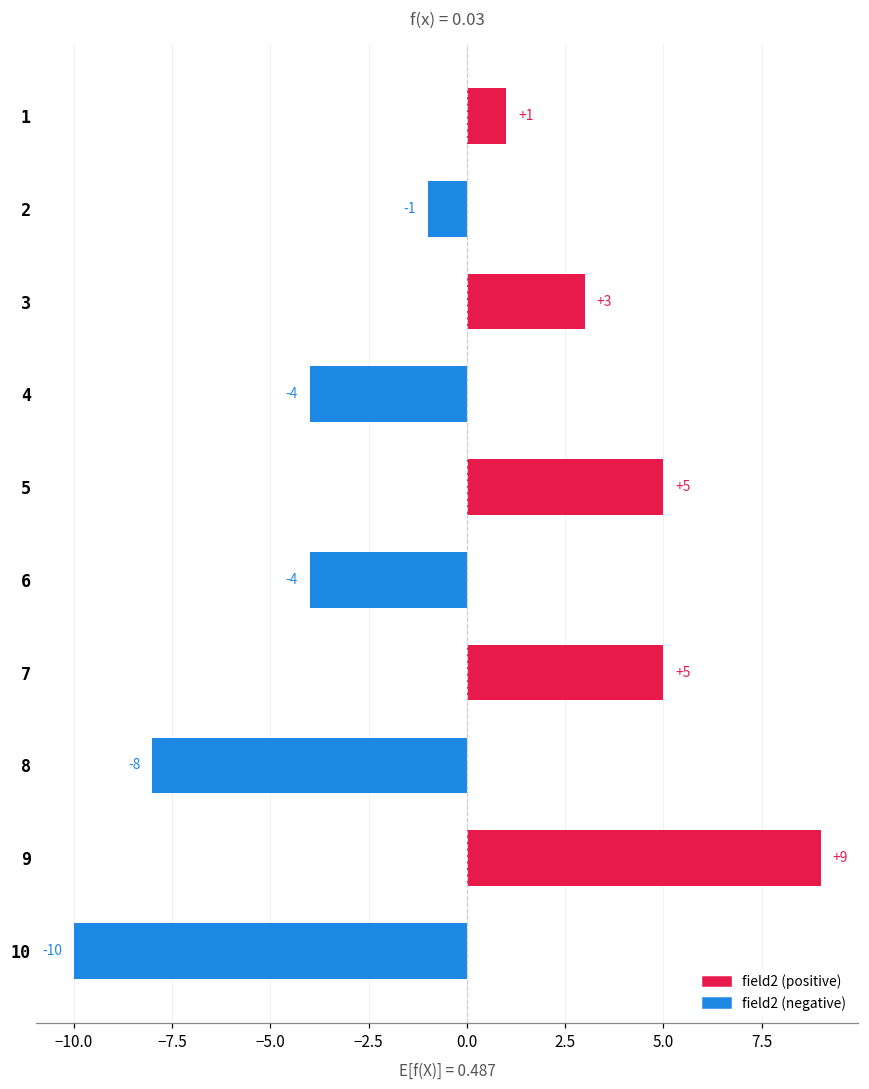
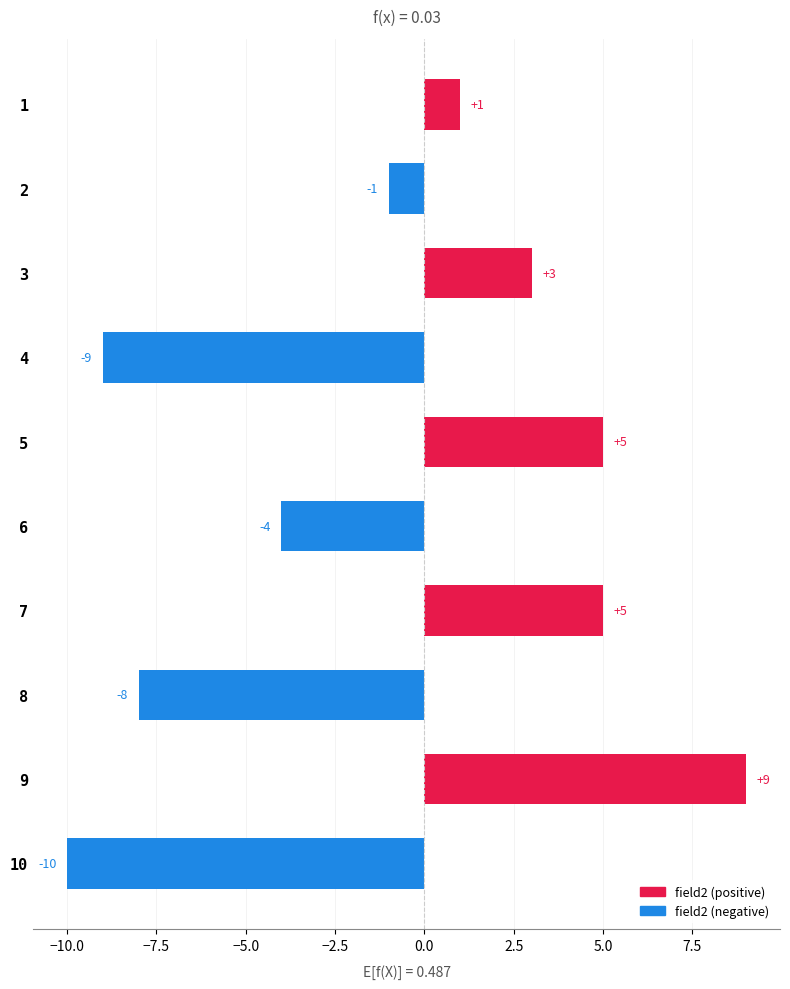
4: -4 -> -9
